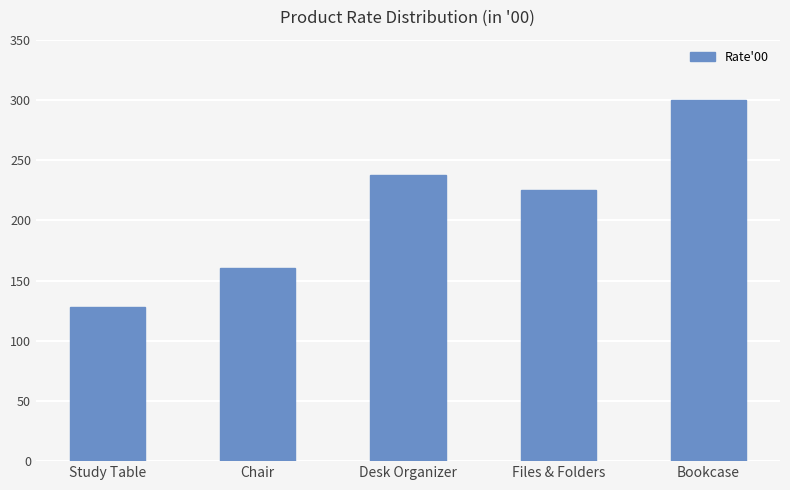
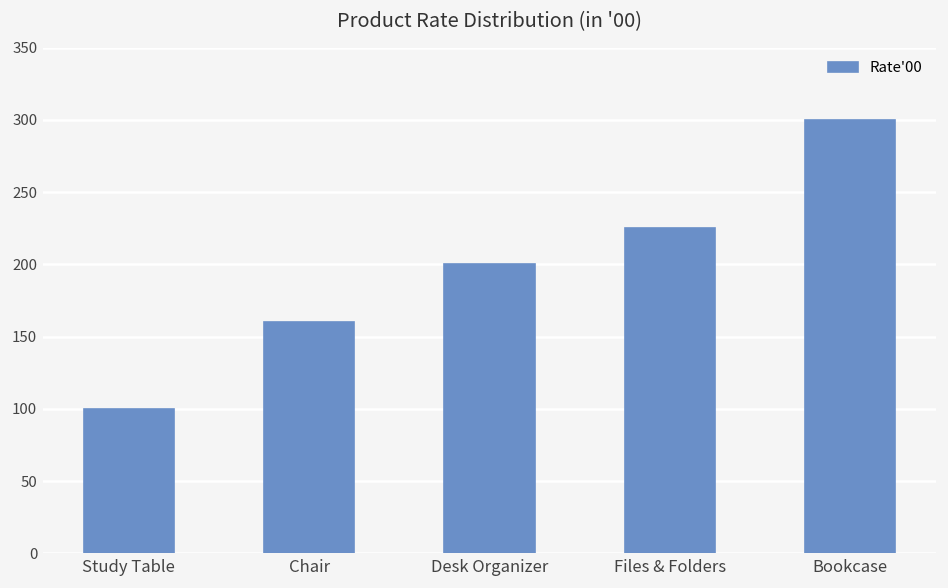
Study Table: 128 -> 100
Desk Organizer: 238 -> 200
